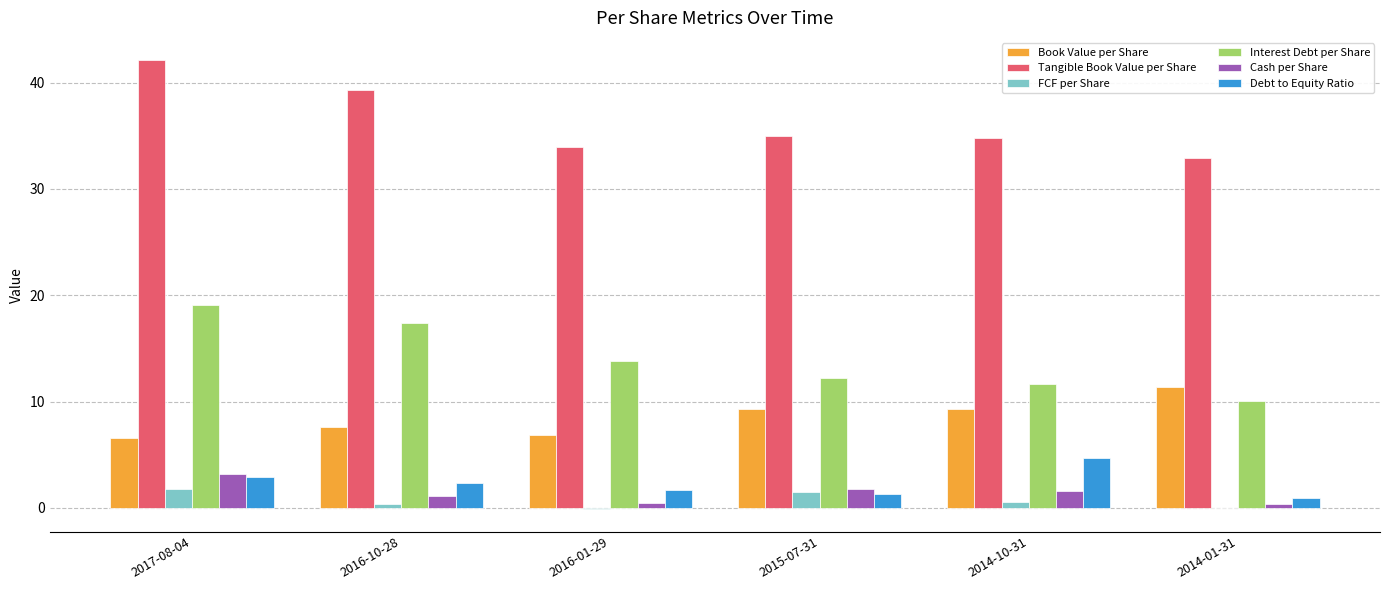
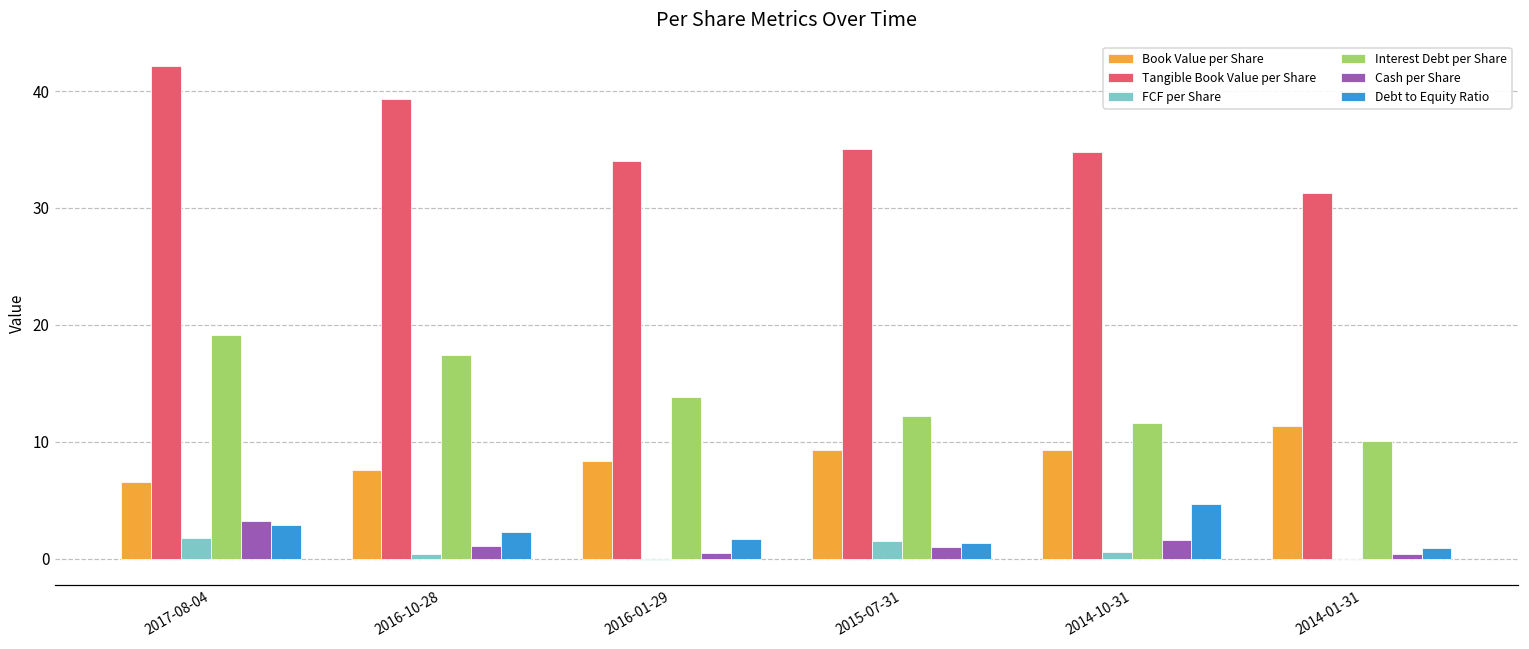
Book Value per Share, 2016-01-29: 6.9 -> 8.4
Cash per Share, 2015-07-31: 1.7 -> 1.0
Tangible Book Value per Share, 2014-01-31: 32.9 -> 31.3
